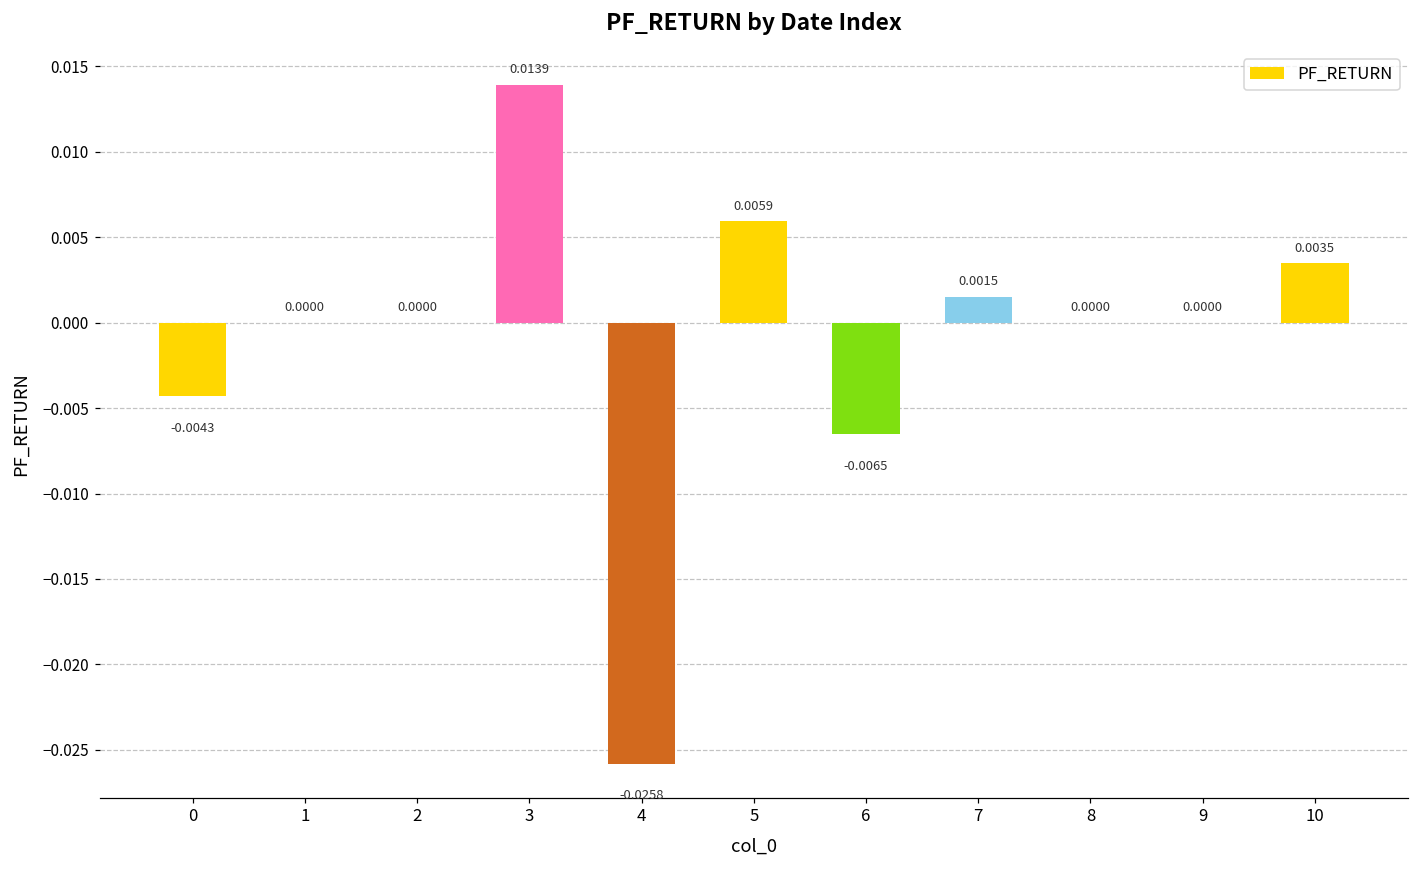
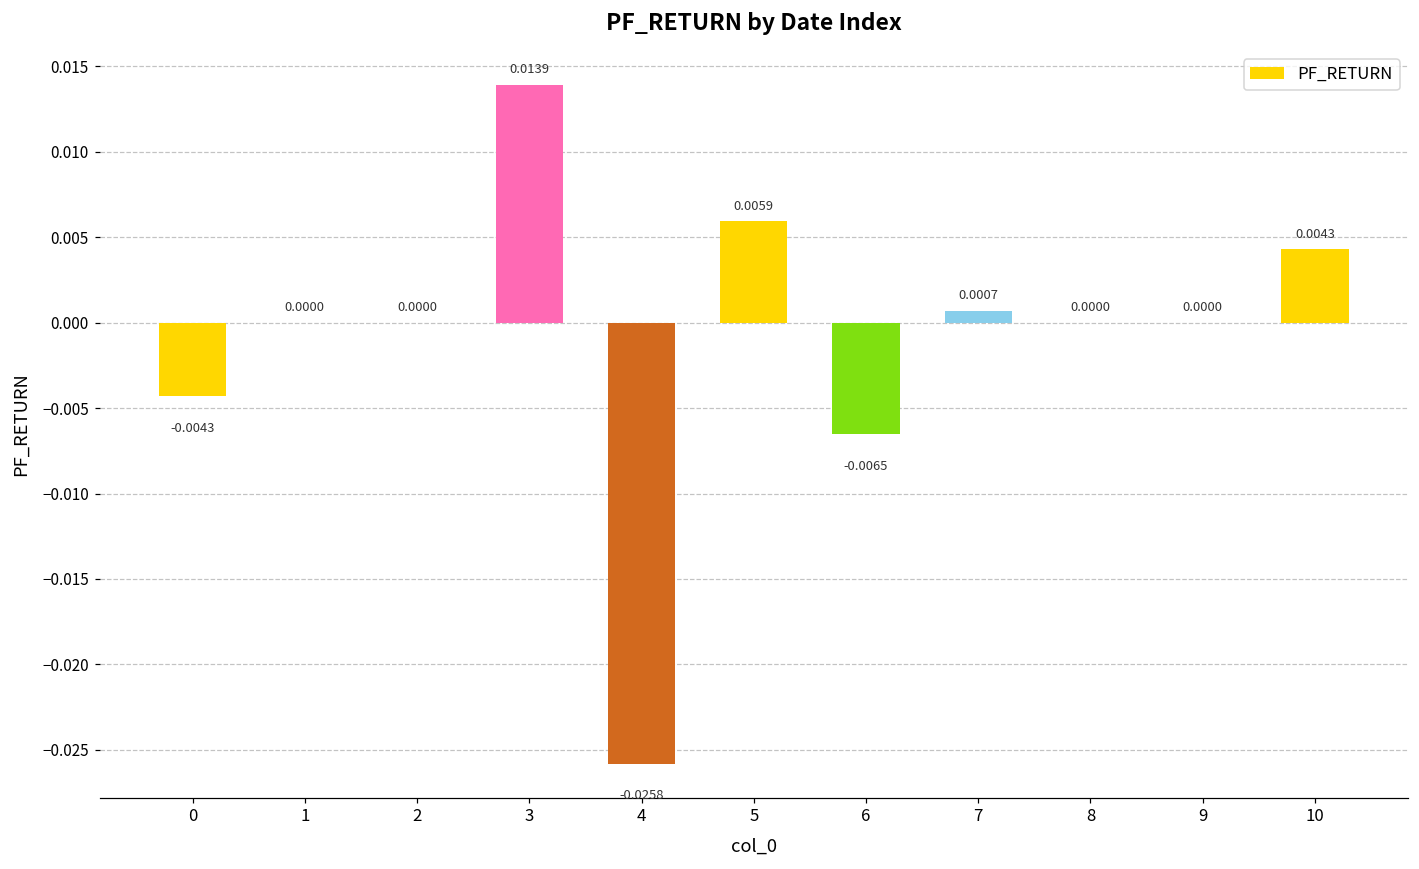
7: 0.0015 -> 0.0007
10: 0.0035 -> 0.0043
